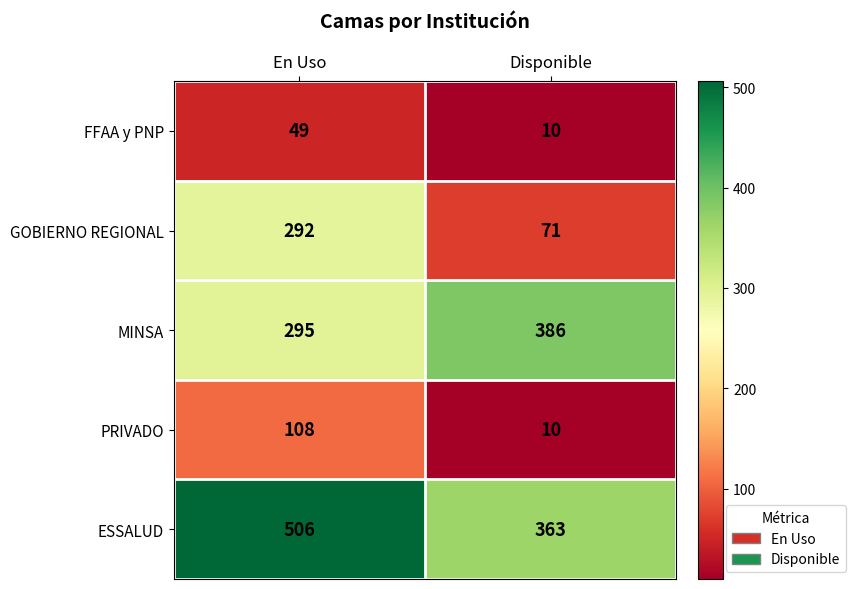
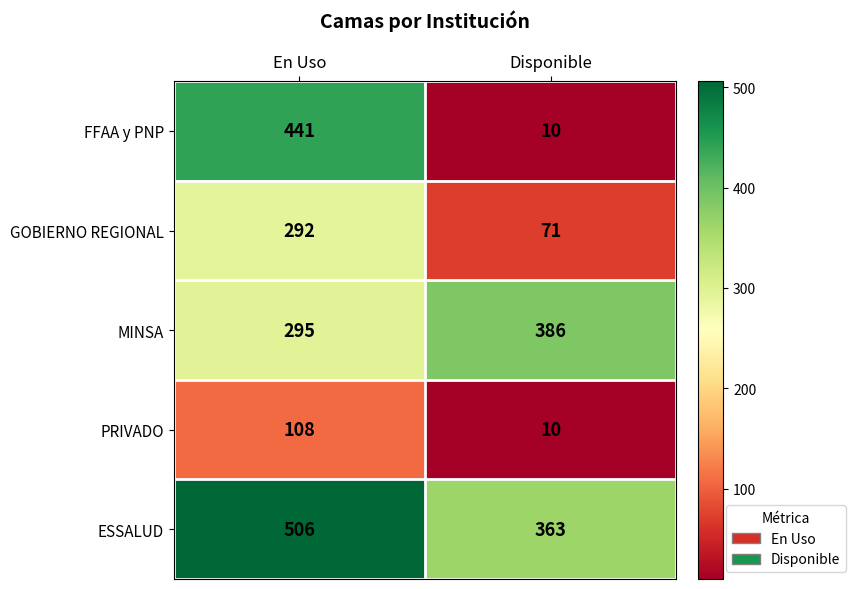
FFAA y PNP, En Uso: 49 -> 441
